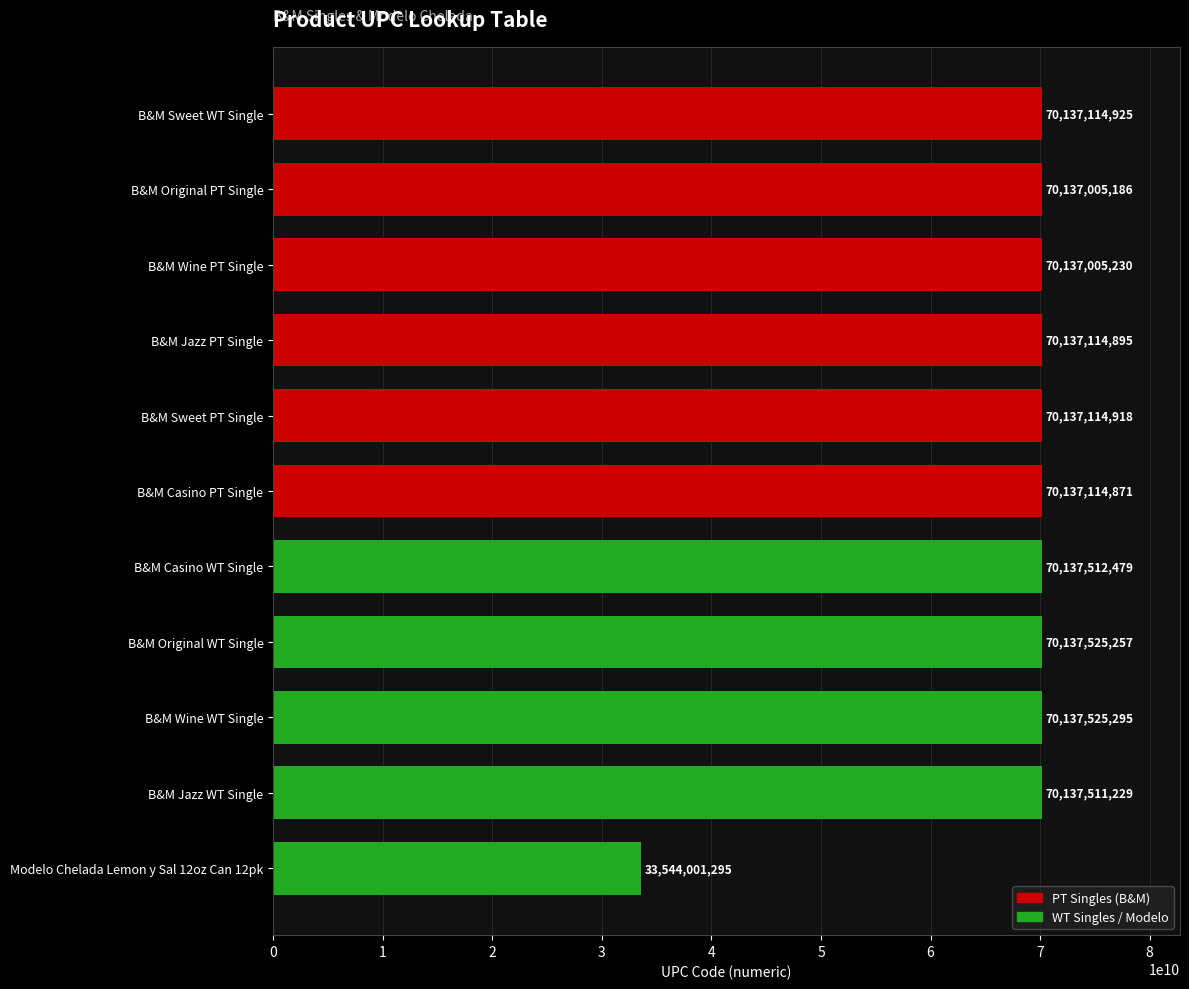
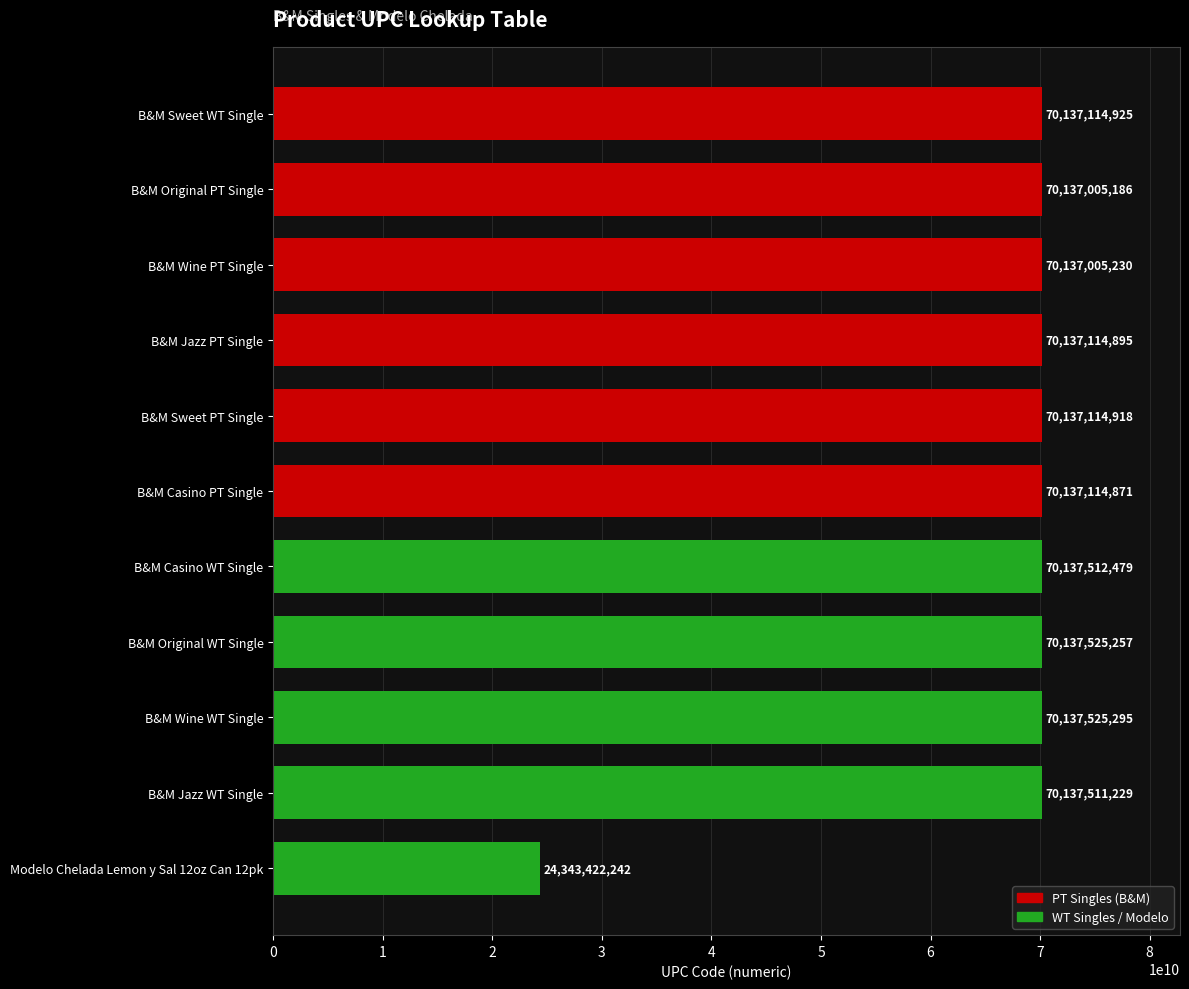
Modelo Chelada Lemon y Sal 12oz Can 12pk: 33,544,001,295 -> 24,343,422,242
